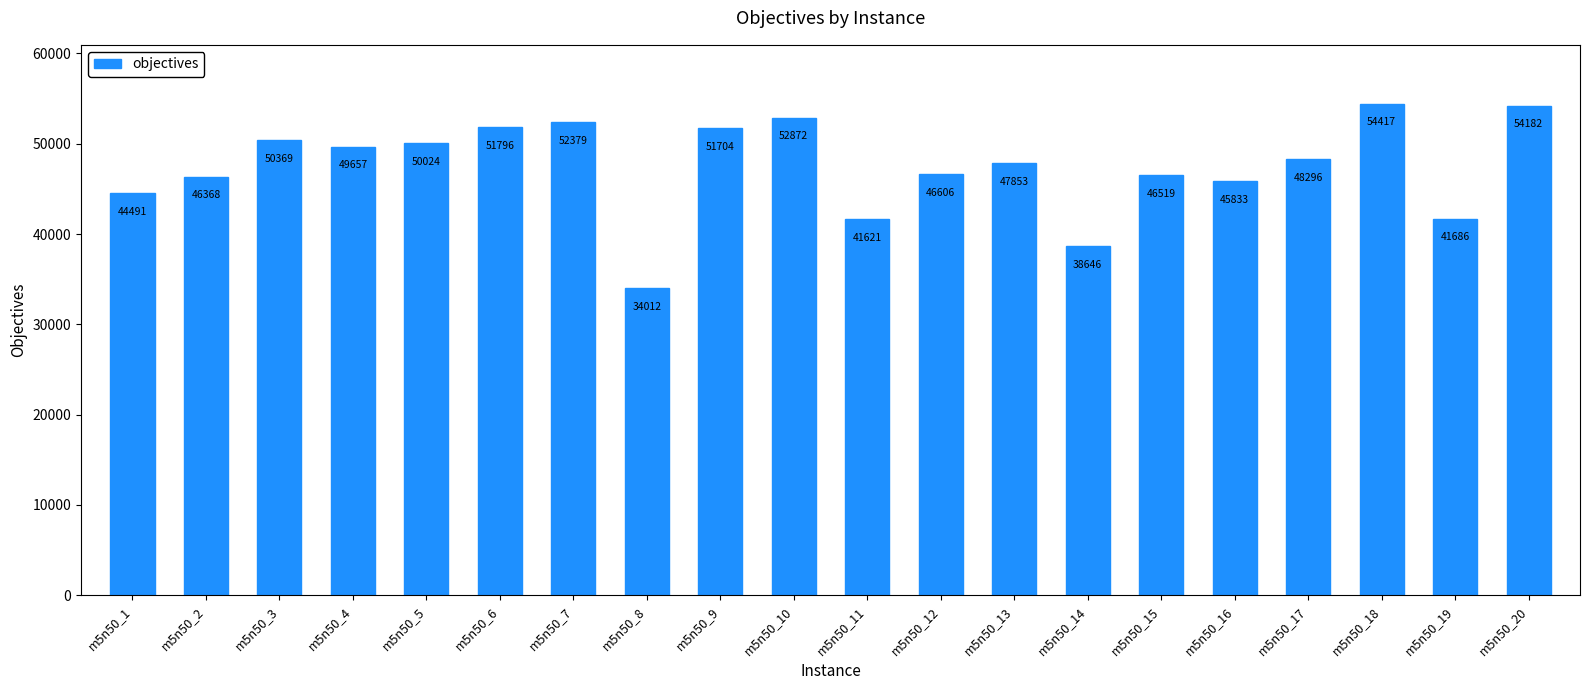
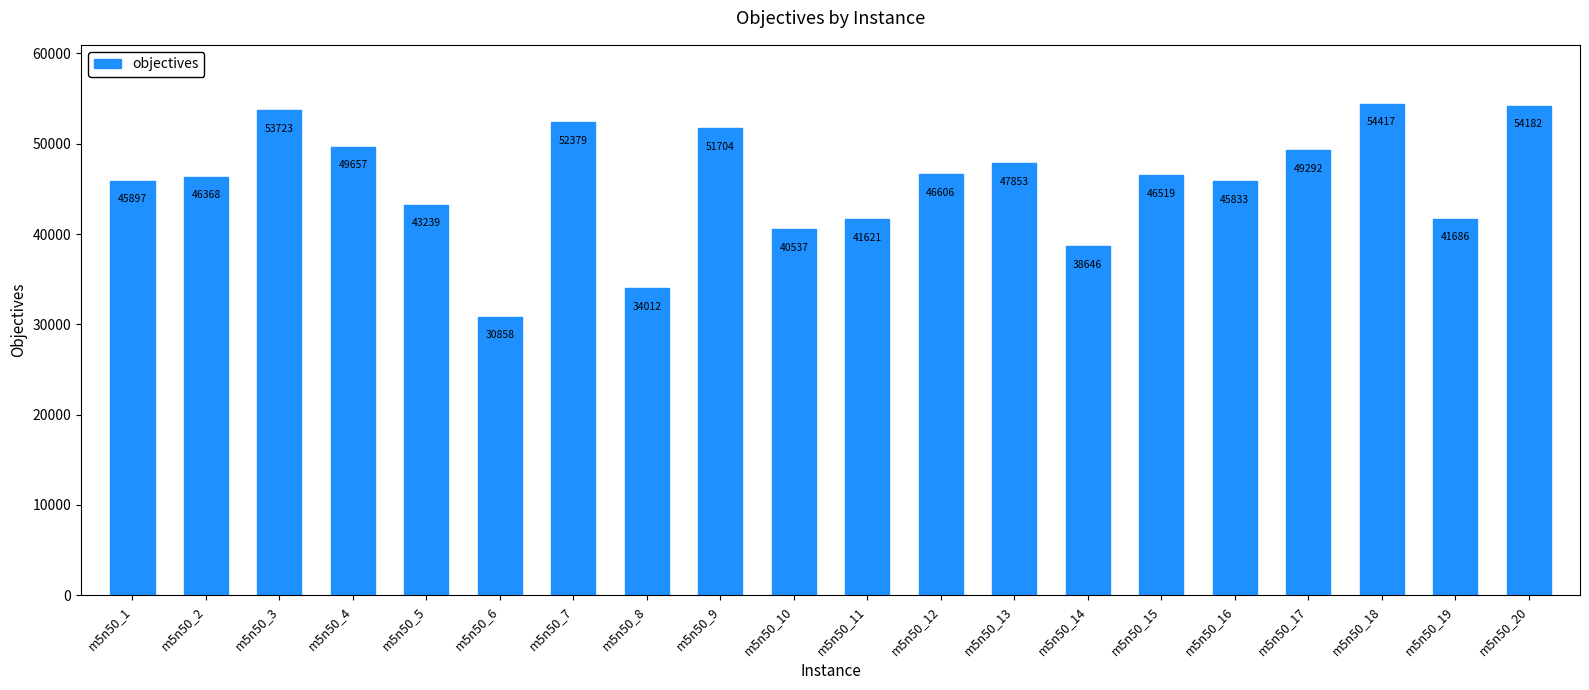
m5n50_1: 44491 -> 45897
m5n50_3: 50369 -> 53723
m5n50_5: 50024 -> 43239
m5n50_6: 51796 -> 30858
m5n50_10: 52872 -> 40537
m5n50_17: 48296 -> 49292
